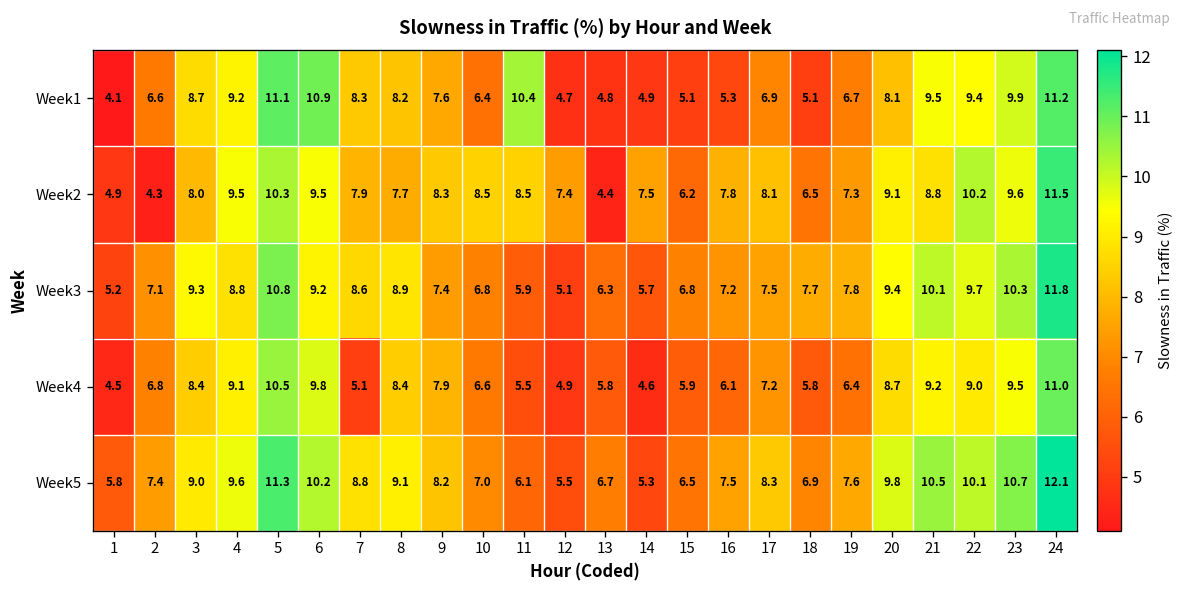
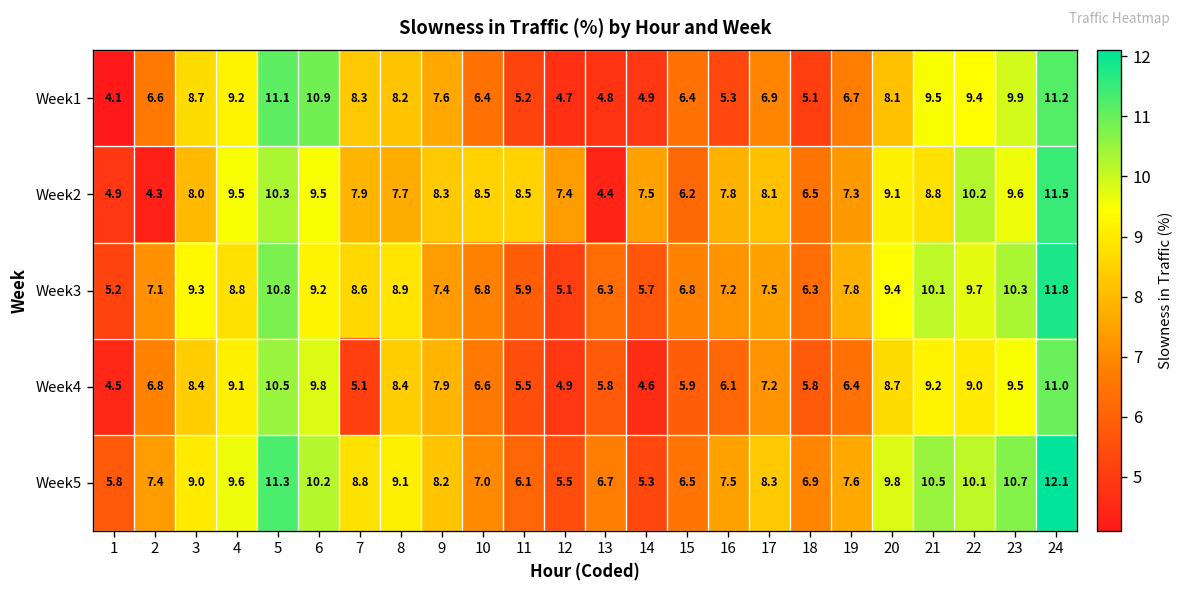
Week1, 11: 10.4 -> 5.2
Week1, 15: 5.1 -> 6.4
Week3, 18: 7.7 -> 6.3
